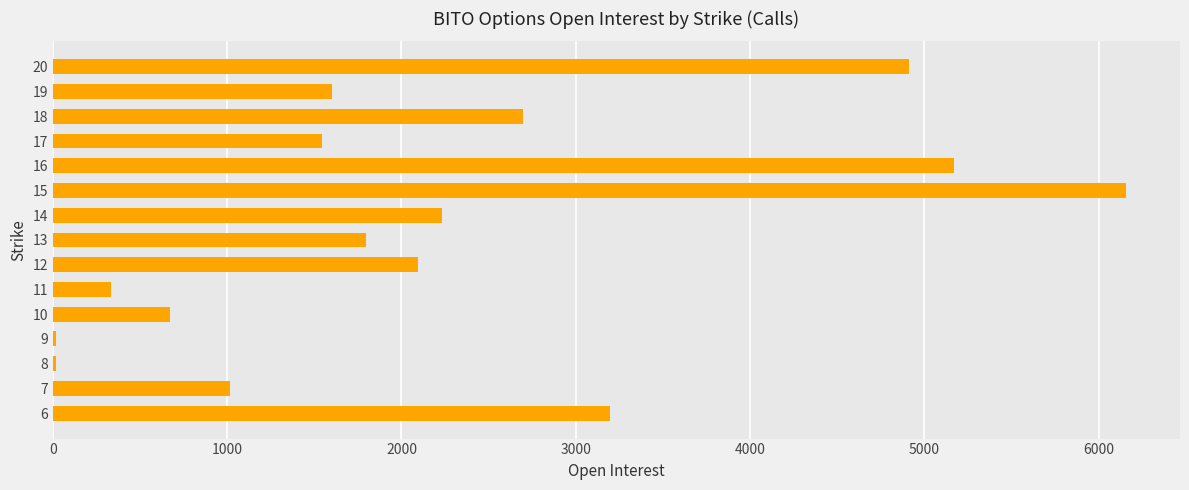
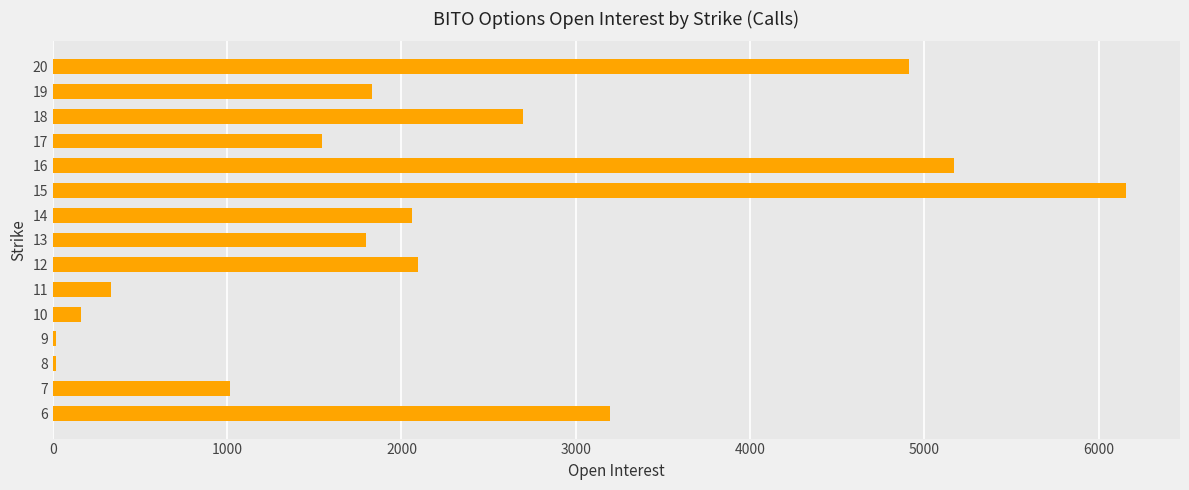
19: 1600 -> 1830
14: 2230 -> 2060
10: 670 -> 160
